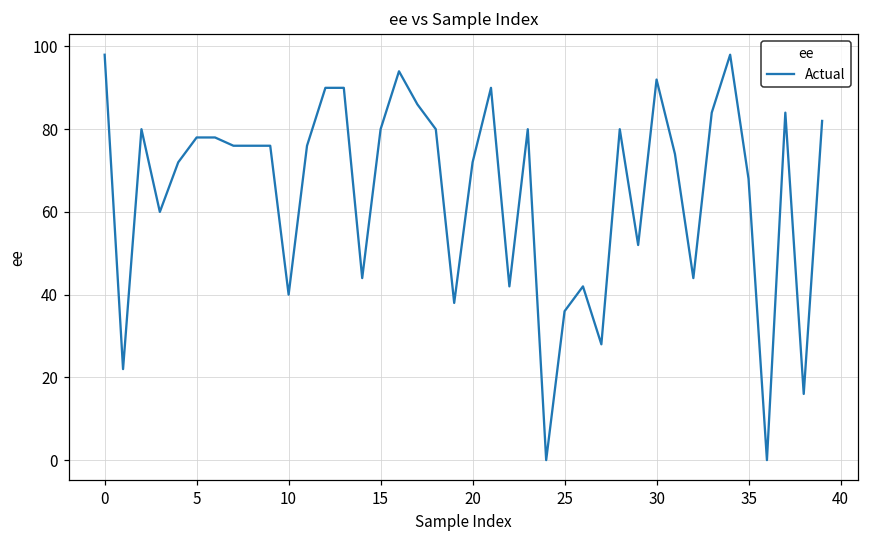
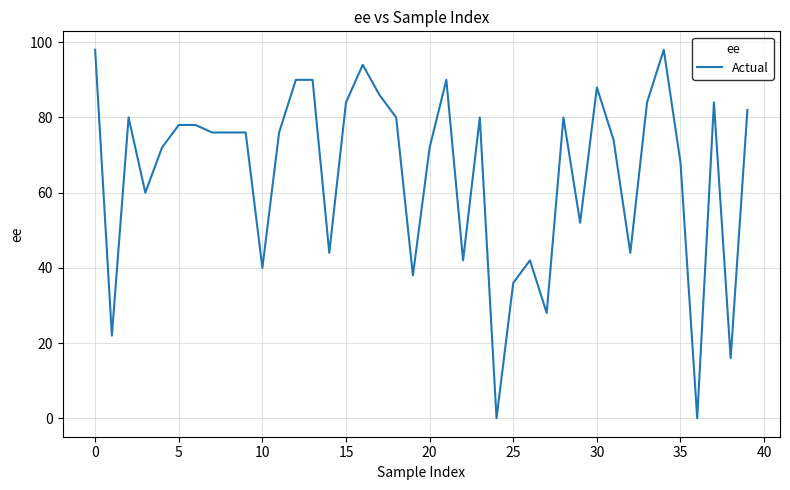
15: 80 -> 84
30: 92 -> 88
